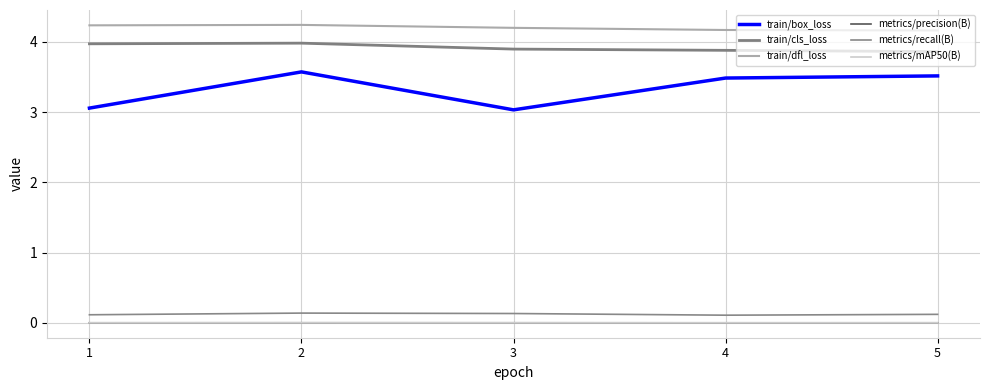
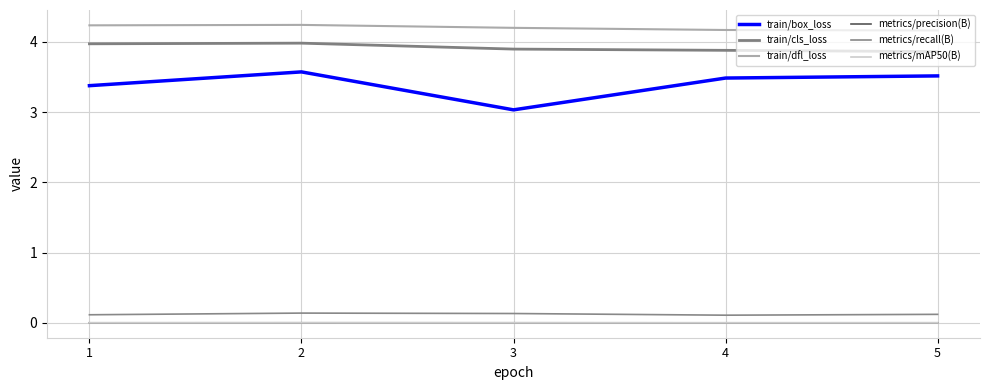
train/box_loss, 1: 3.1 -> 3.4
